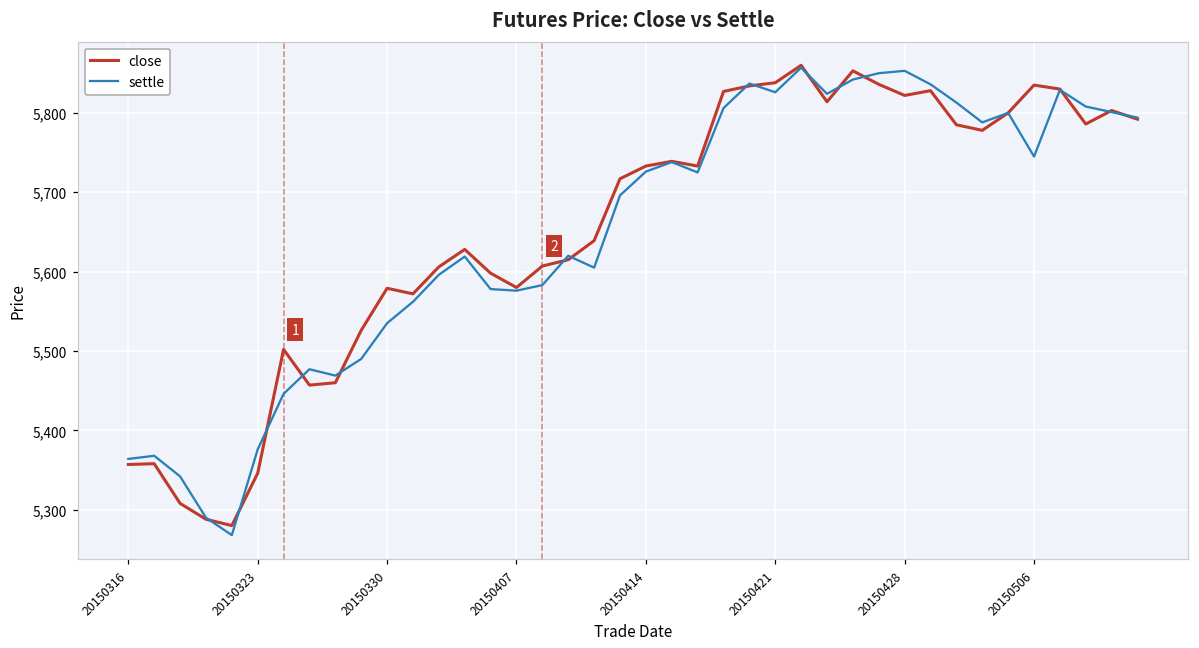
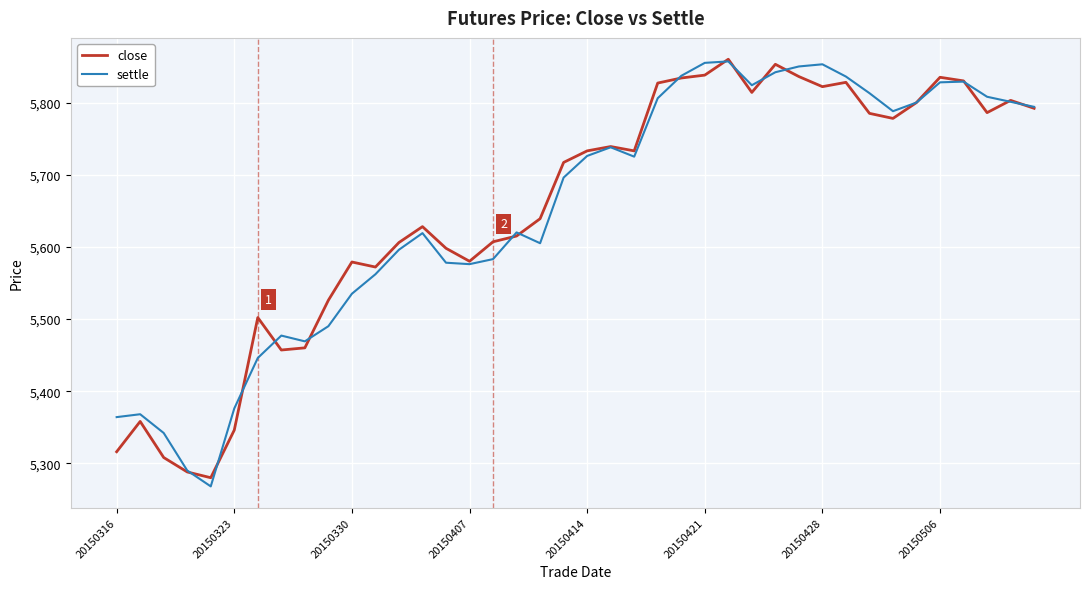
close, 20150316: 5,360 -> 5,320
settle, 20150421: 5,830 -> 5,860
settle, 20150506: 5,750 -> 5,830
